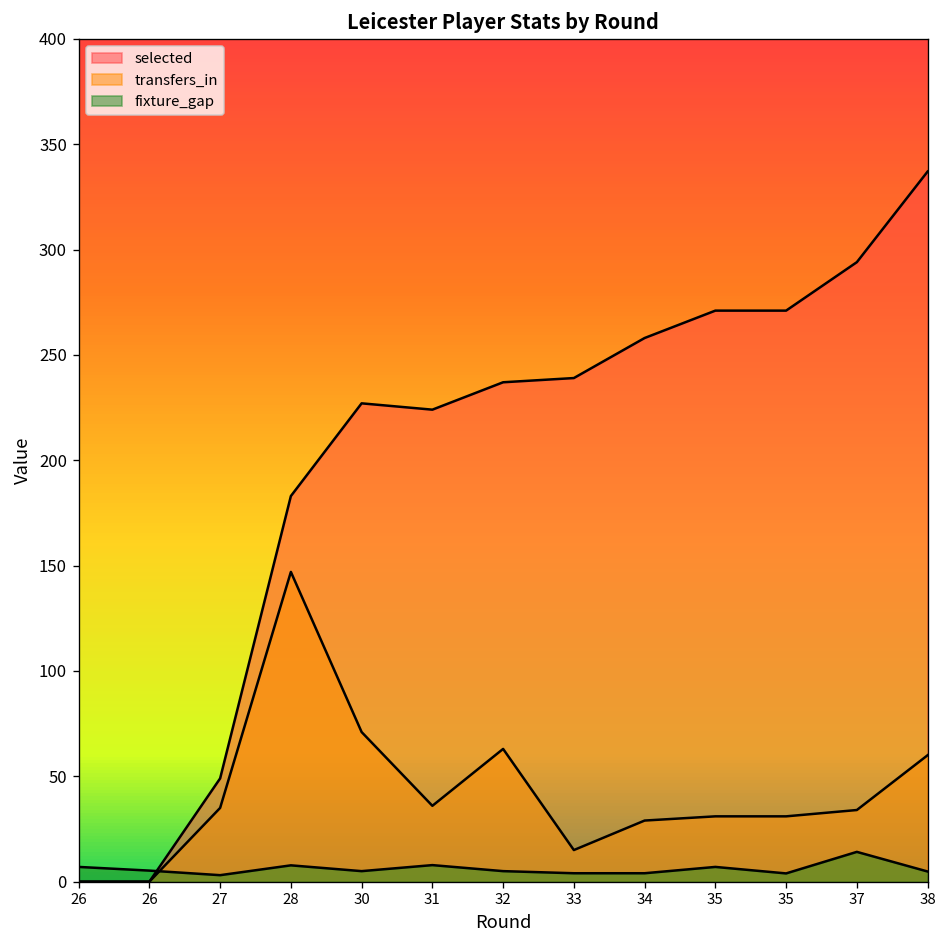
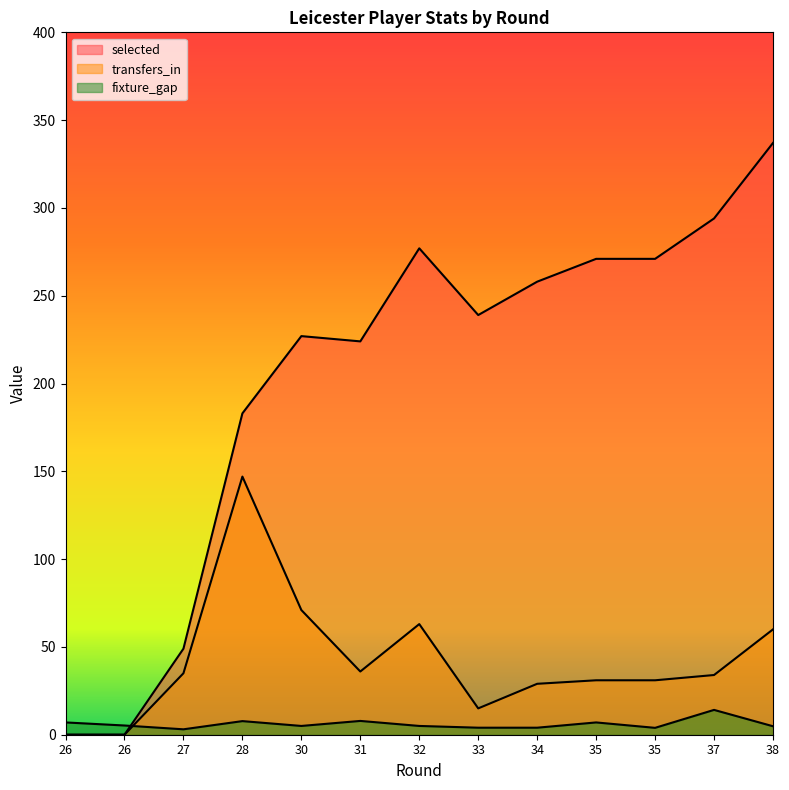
selected, 32: 237 -> 277
